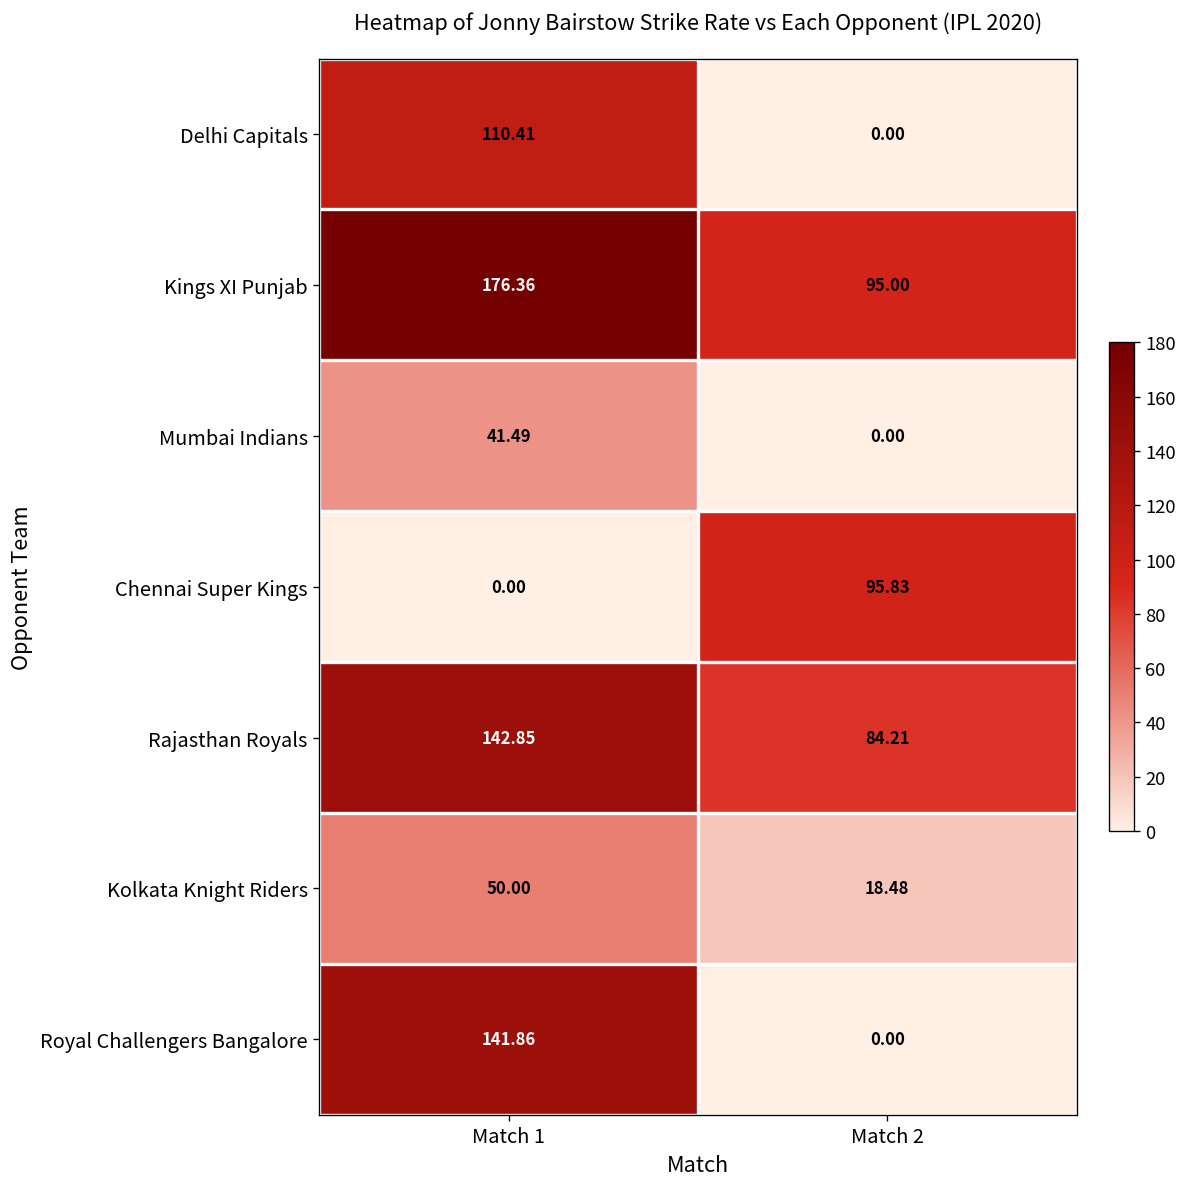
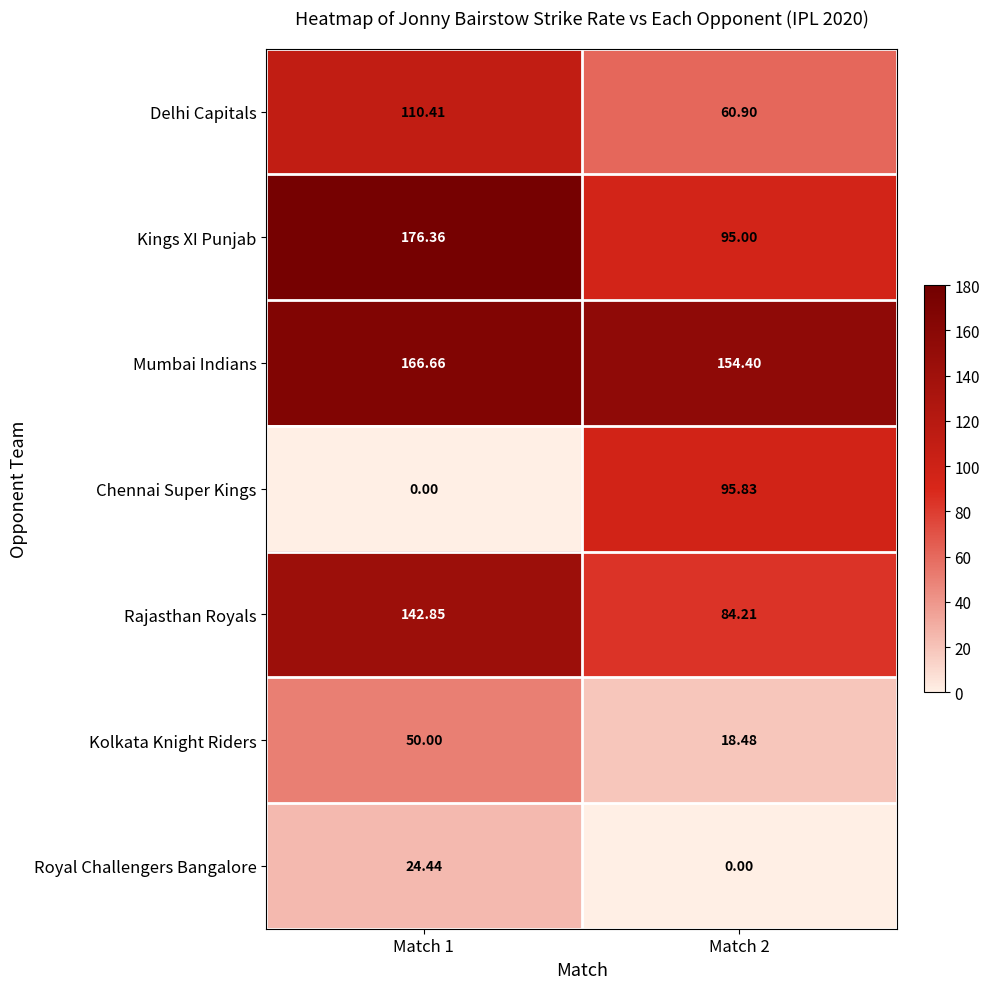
Delhi Capitals, Match 2: 0.00 -> 60.90
Mumbai Indians, Match 1: 41.49 -> 166.66
Mumbai Indians, Match 2: 0.00 -> 154.40
Royal Challengers Bangalore, Match 1: 141.86 -> 24.44
